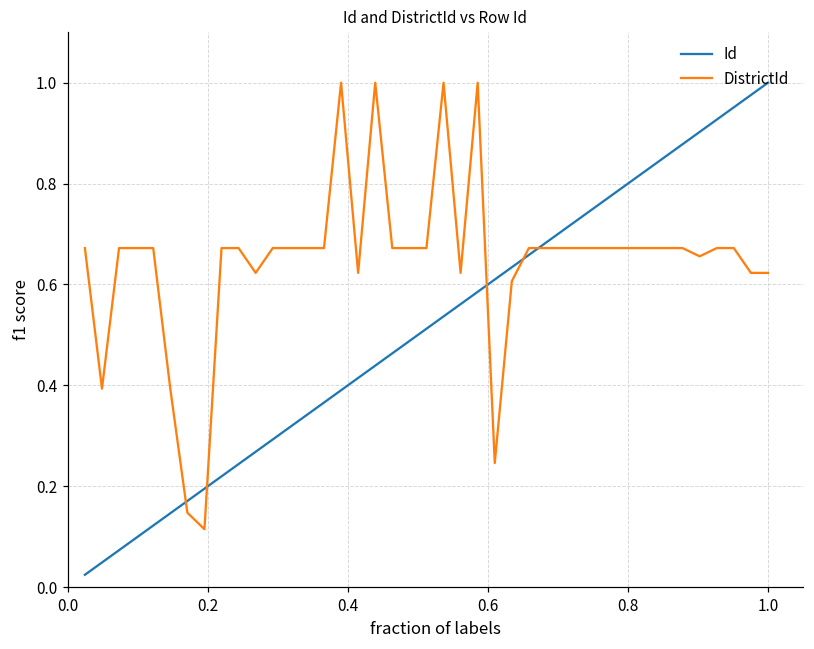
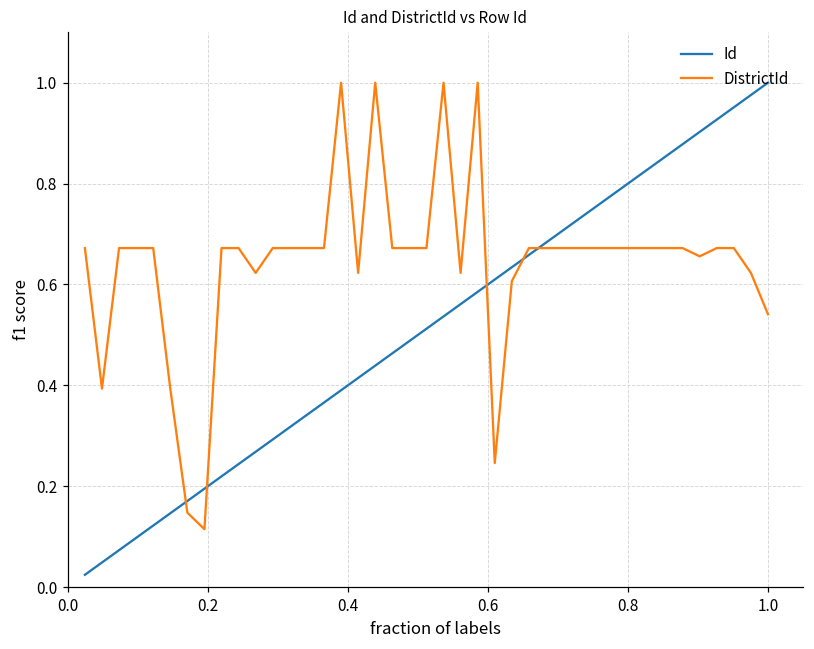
DistrictId, 1.0: 0.62 -> 0.54
